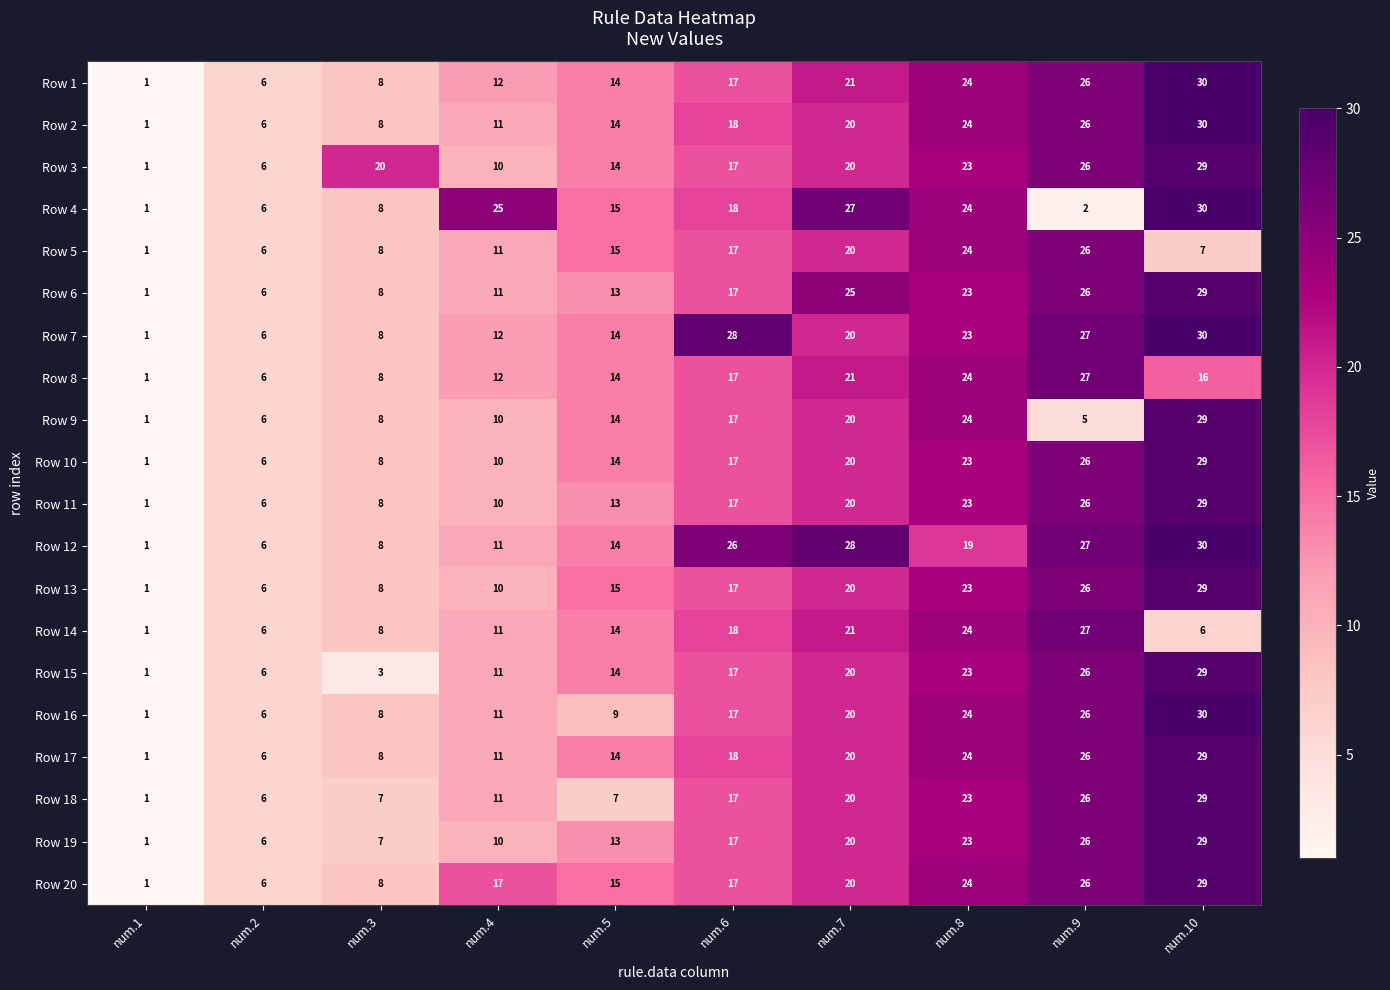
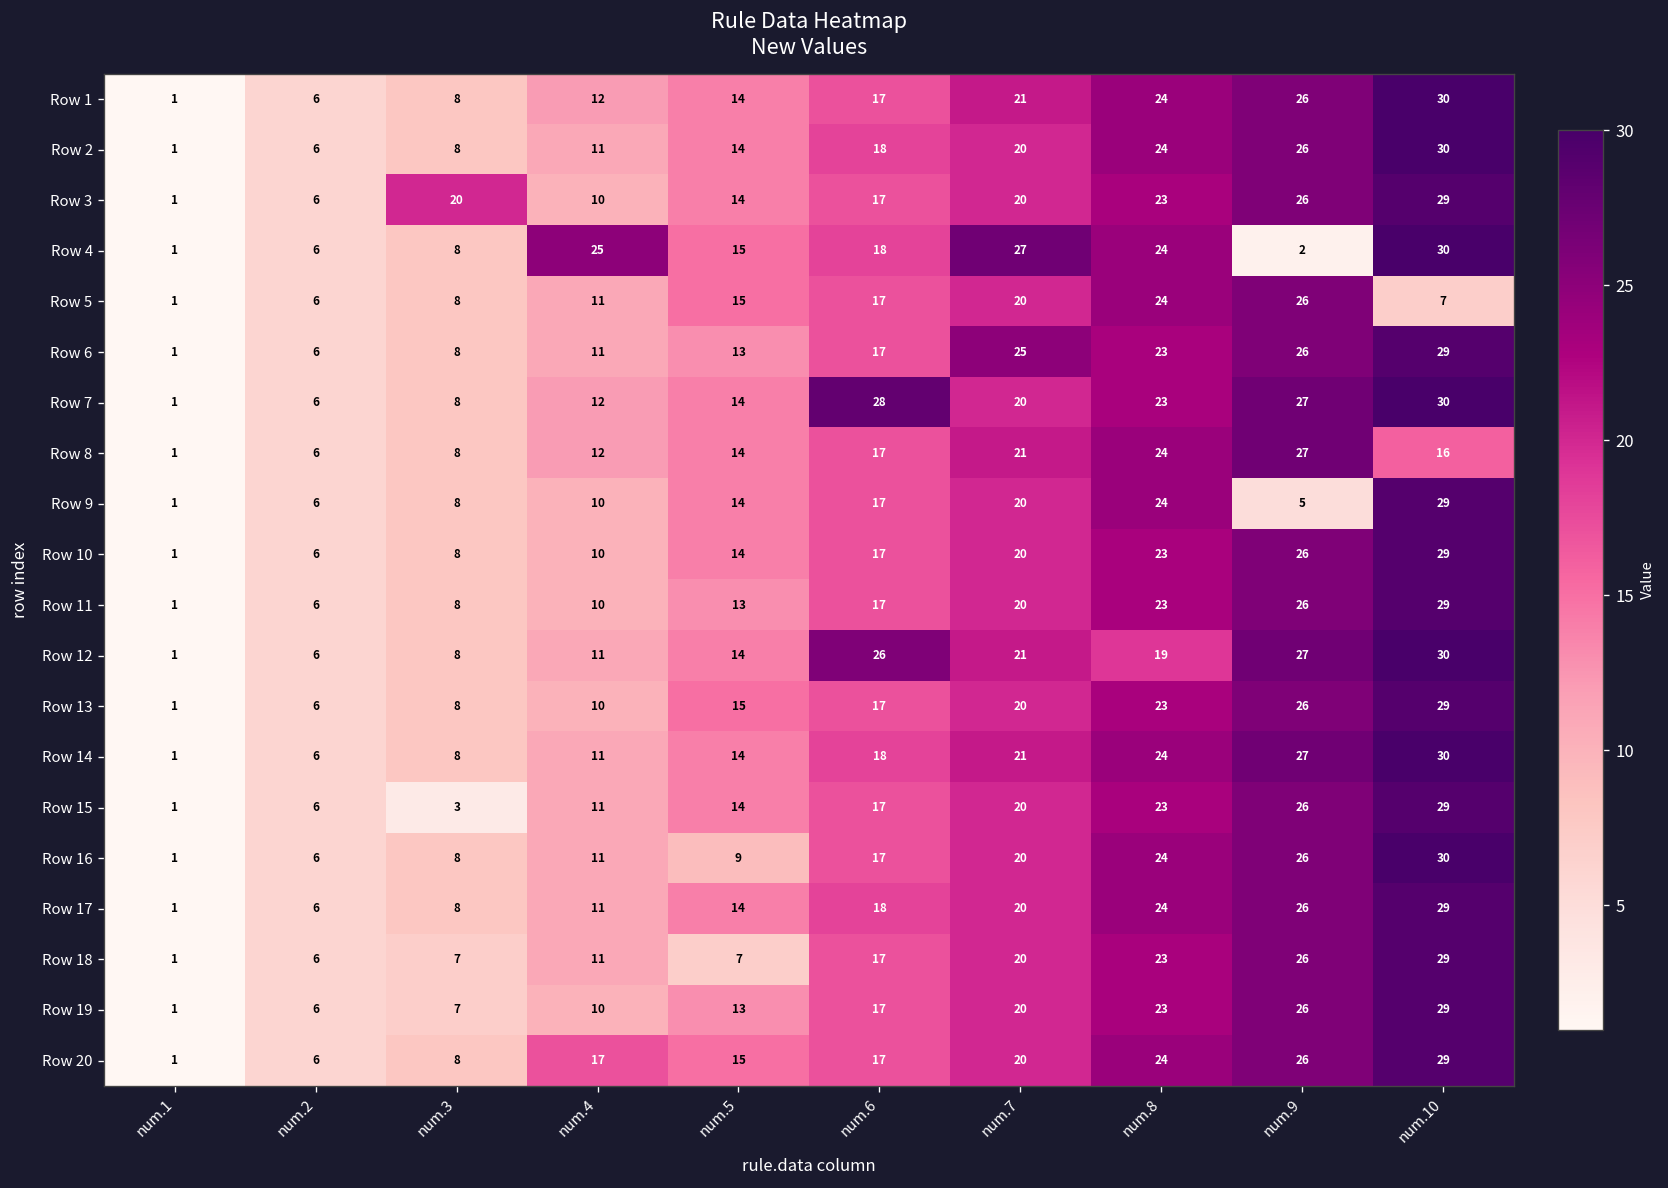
Row 12, num.7: 28 -> 21
Row 14, num.10: 6 -> 30
